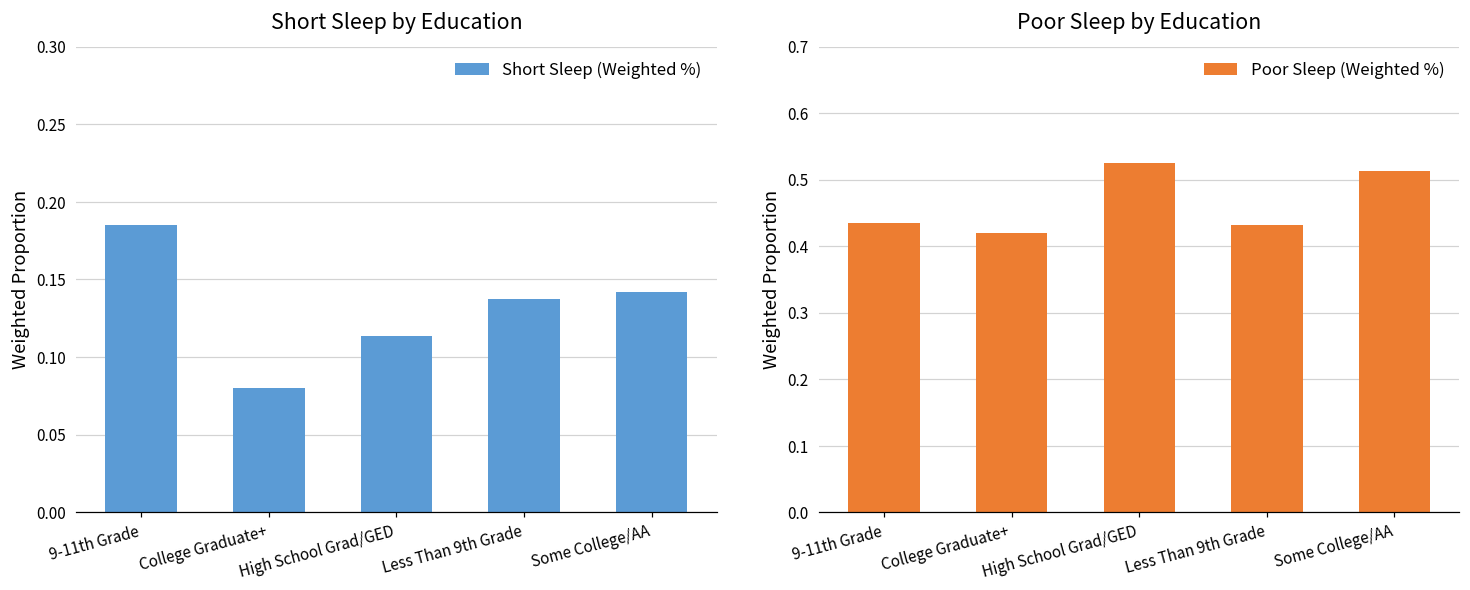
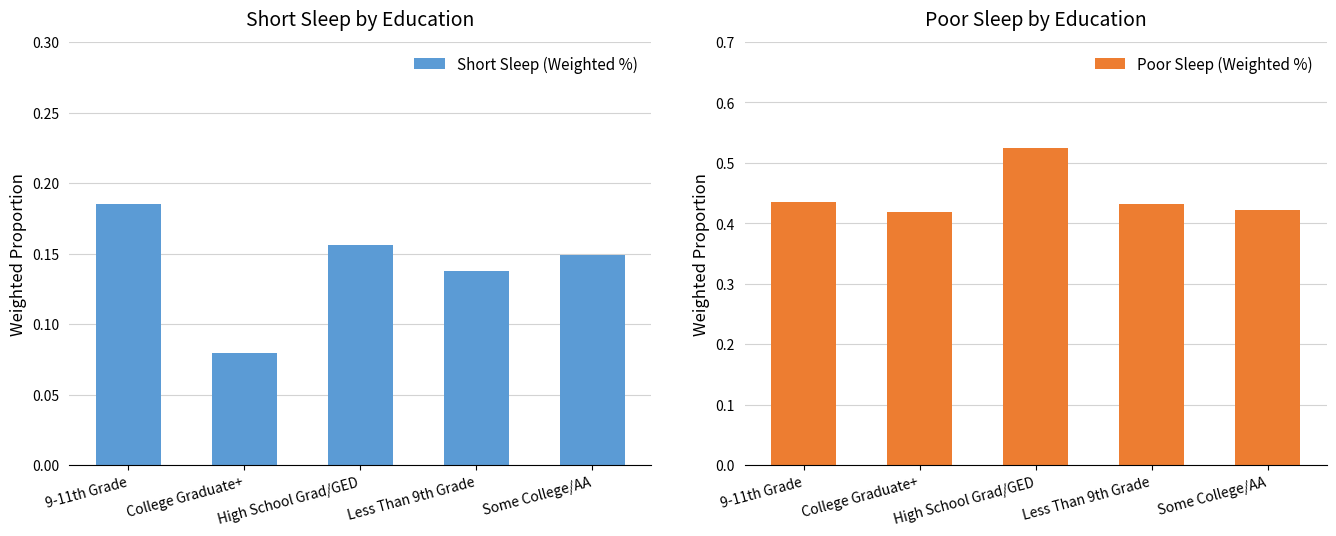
Short Sleep by Education, High School Grad/GED: 0.114 -> 0.156
Short Sleep by Education, Some College/AA: 0.142 -> 0.149
Poor Sleep by Education, Some College/AA: 0.51 -> 0.42
